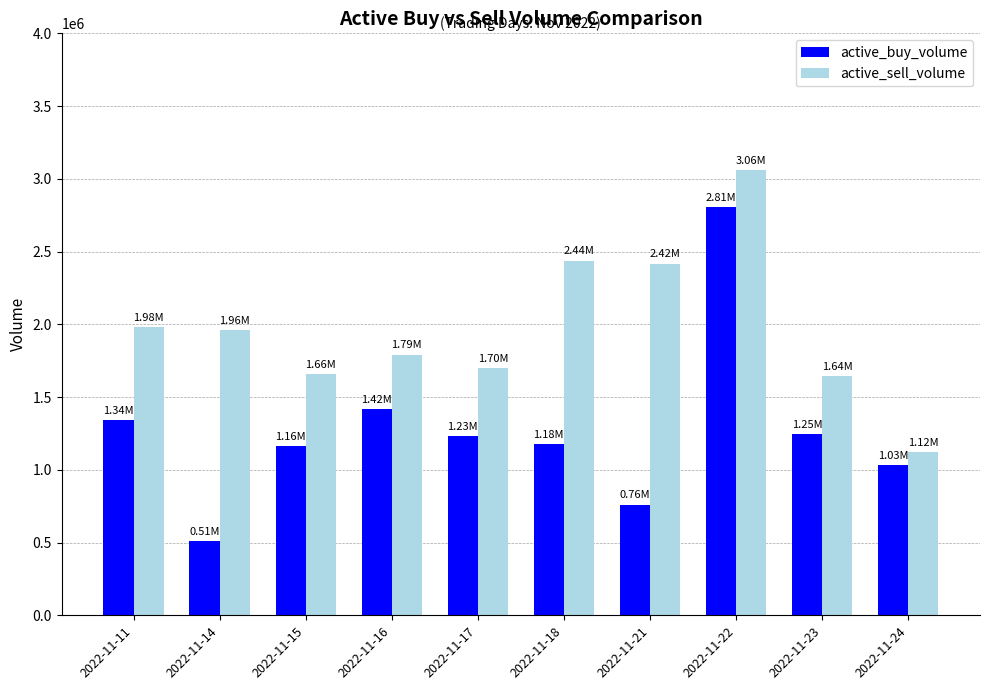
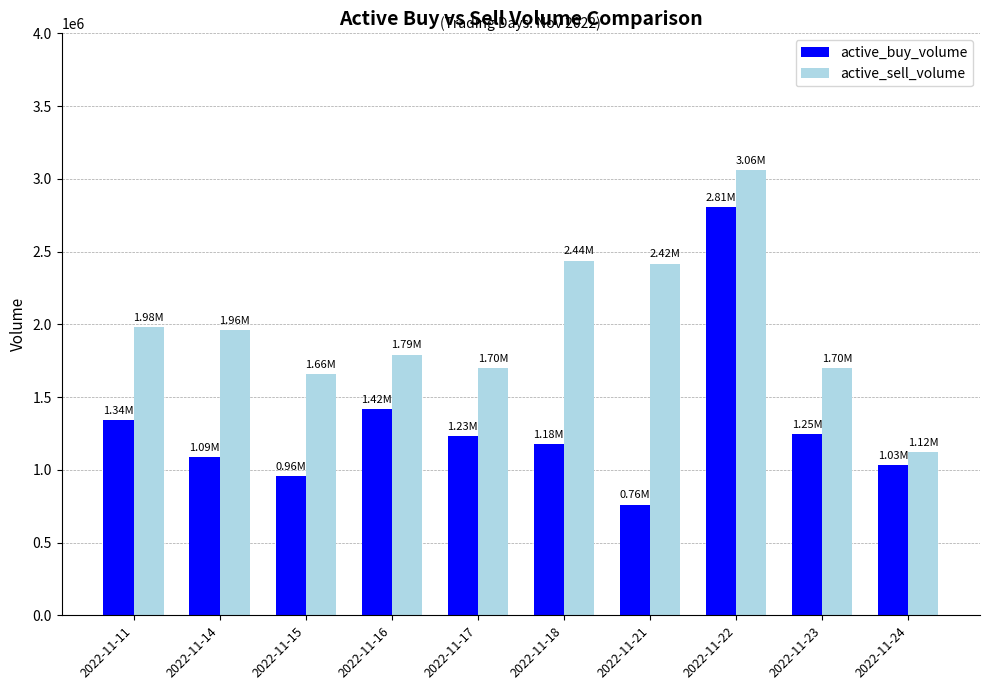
active_buy_volume, 2022-11-14: 0.51M -> 1.09M
active_buy_volume, 2022-11-15: 1.16M -> 0.96M
active_sell_volume, 2022-11-23: 1.64M -> 1.70M
